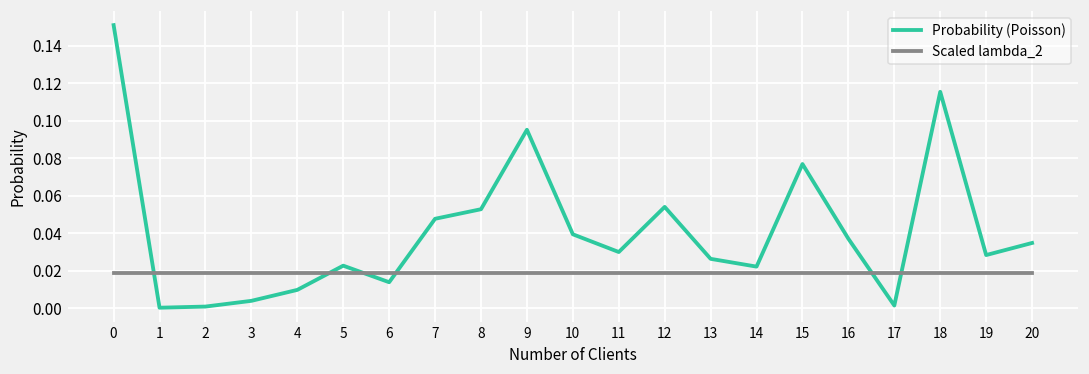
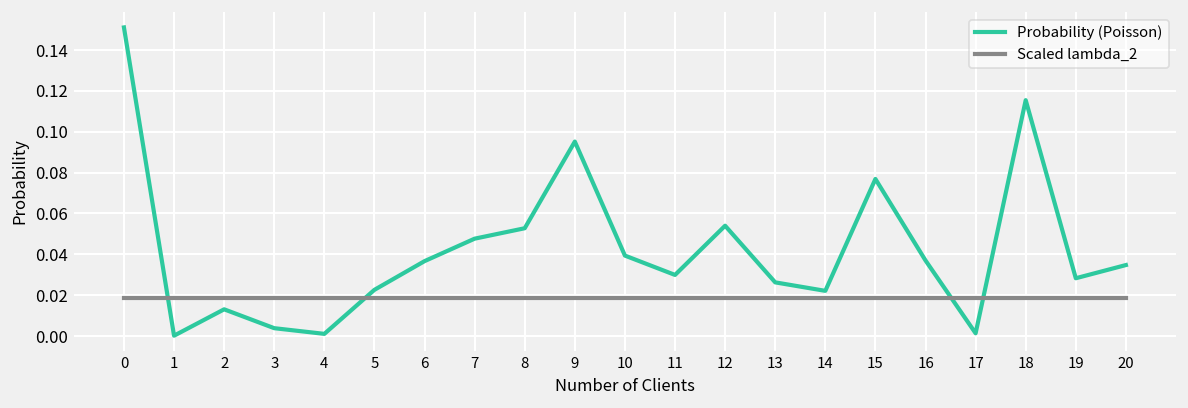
Probability (Poisson), 2: 0.001 -> 0.013
Probability (Poisson), 4: 0.010 -> 0.001
Probability (Poisson), 6: 0.014 -> 0.037
